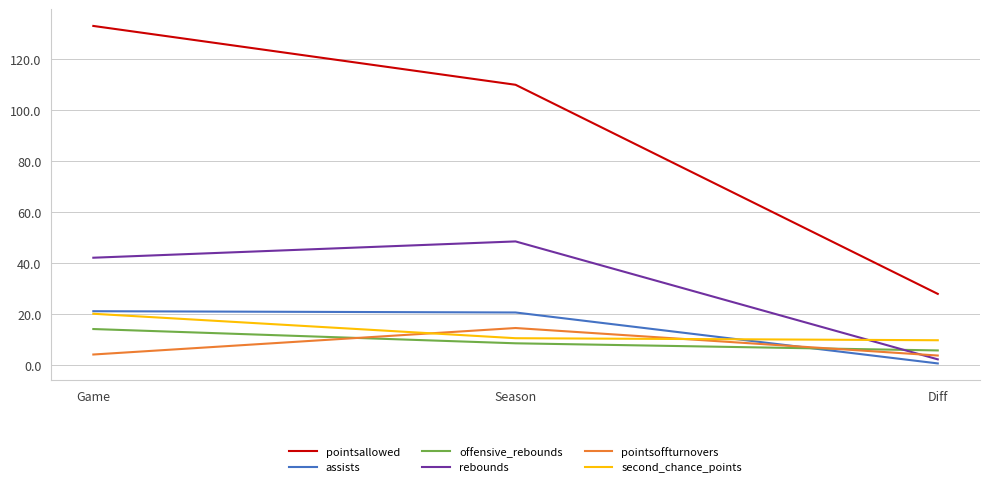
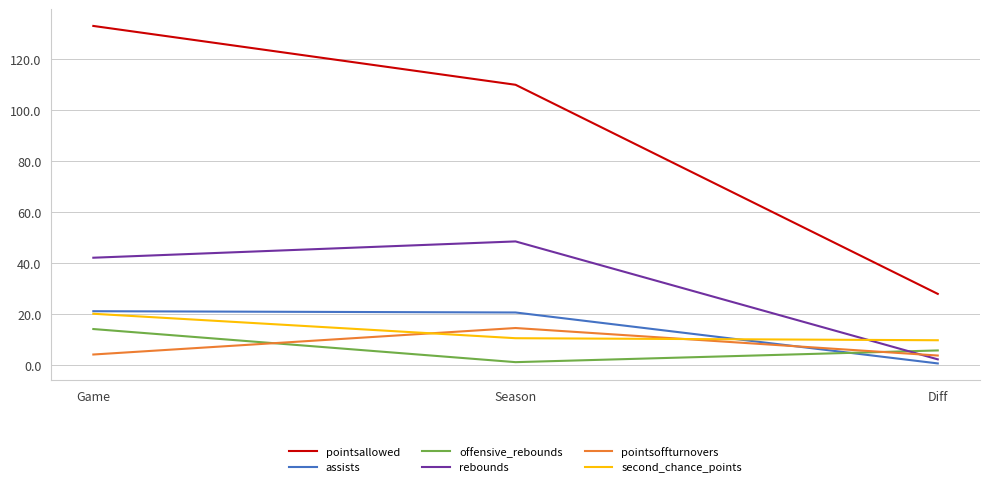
offensive_rebounds, Season: 8 -> 1
